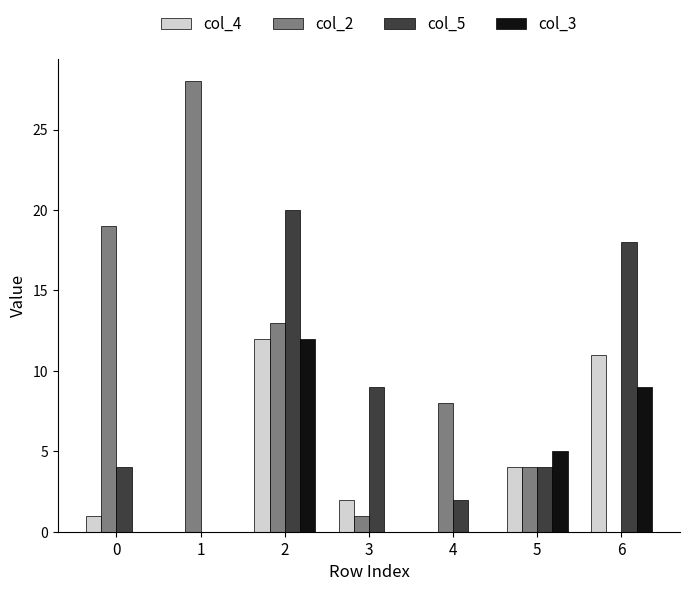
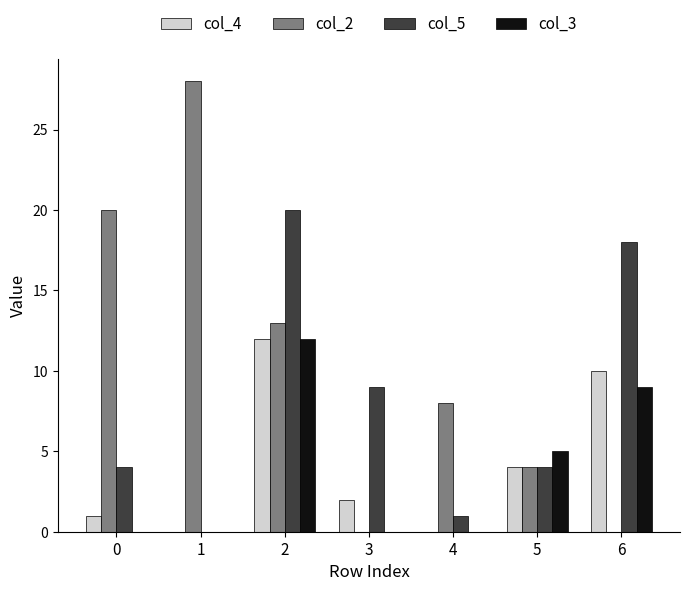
col_2, 0: 19 -> 20
col_2, 3: 1 -> 0
col_5, 4: 2 -> 1
col_4, 6: 11 -> 10
